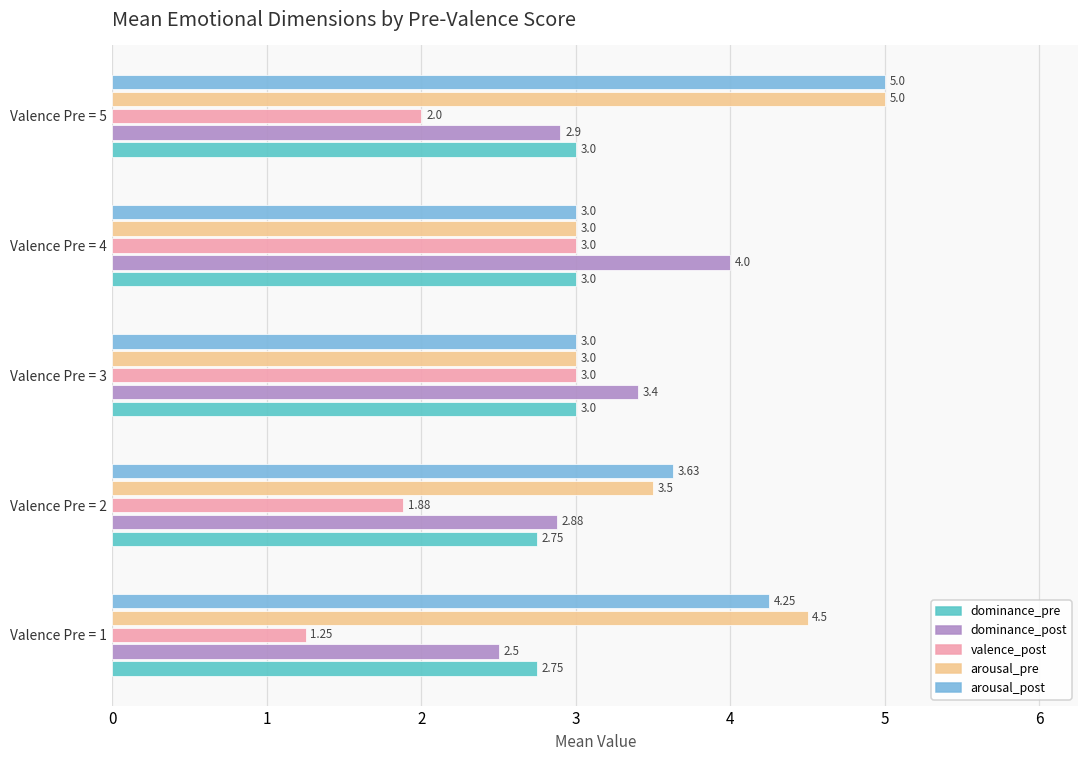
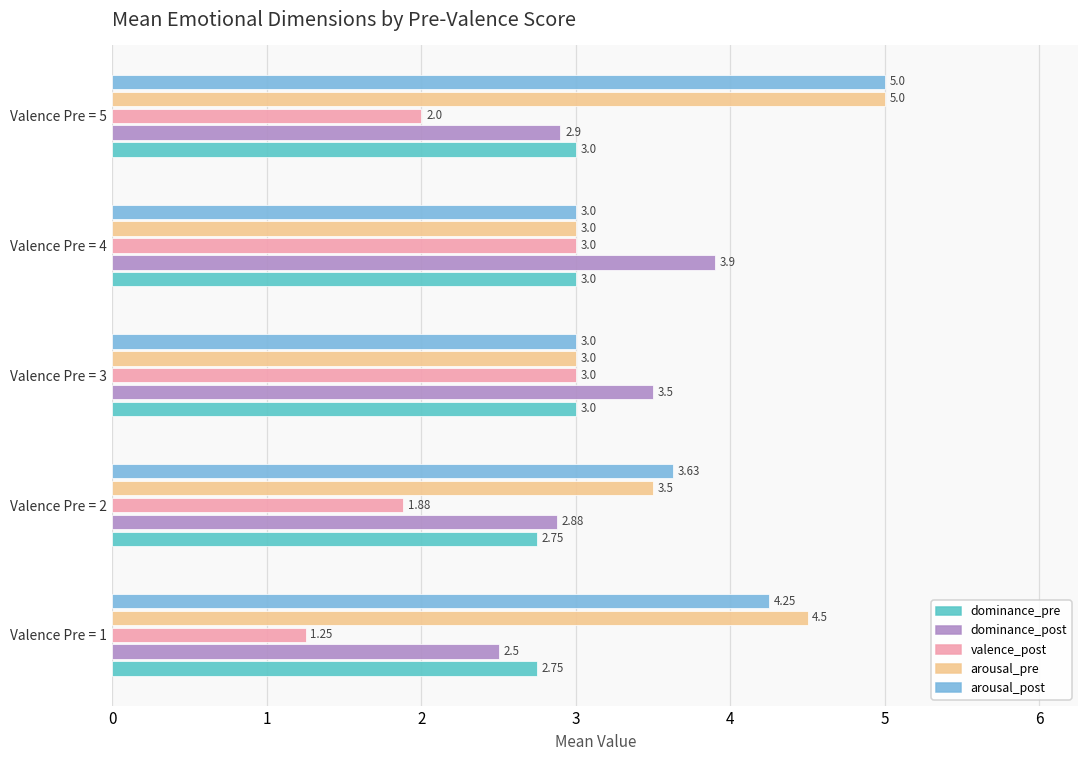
dominance_post, Valence Pre = 4: 4.0 -> 3.9
dominance_post, Valence Pre = 3: 3.4 -> 3.5
